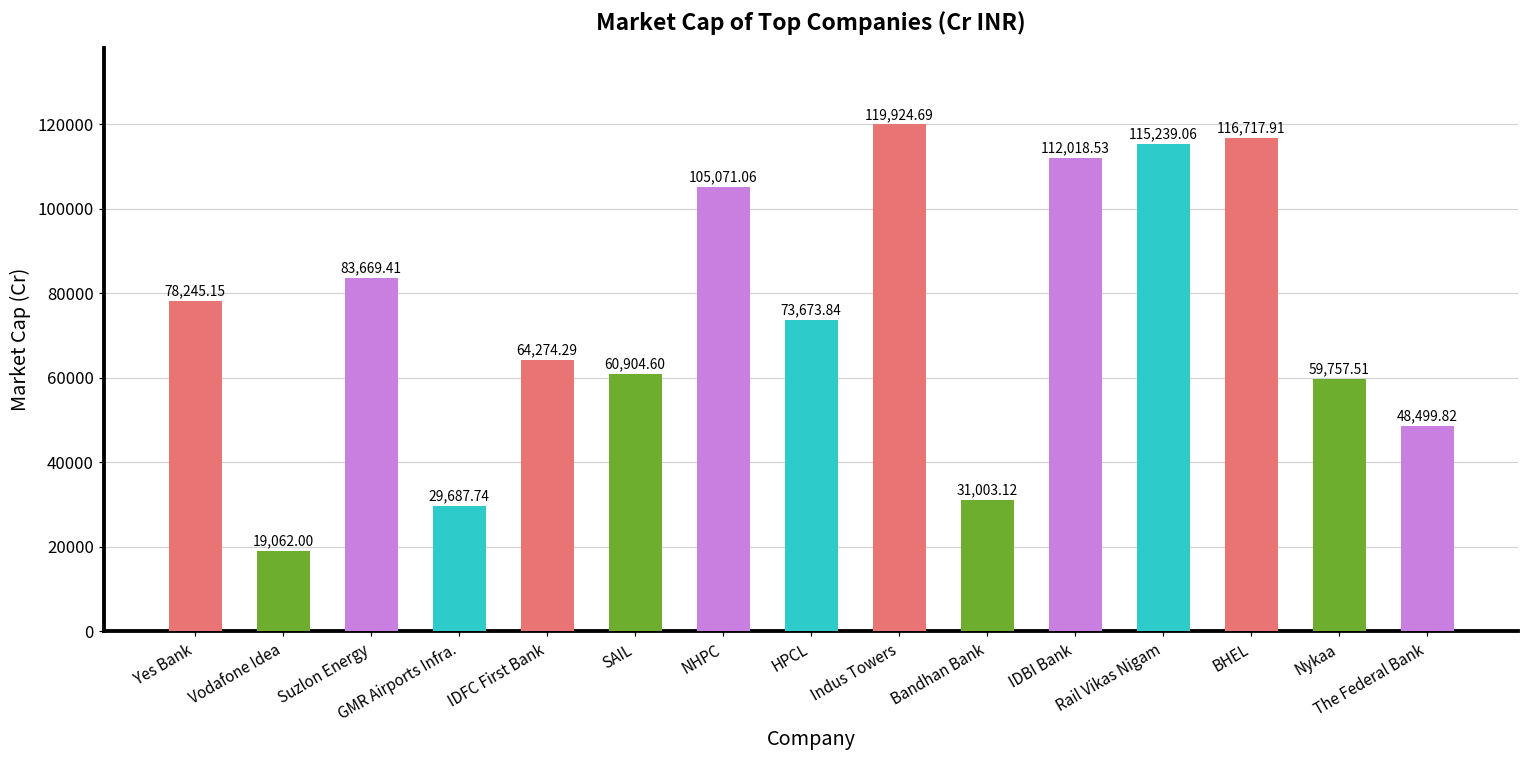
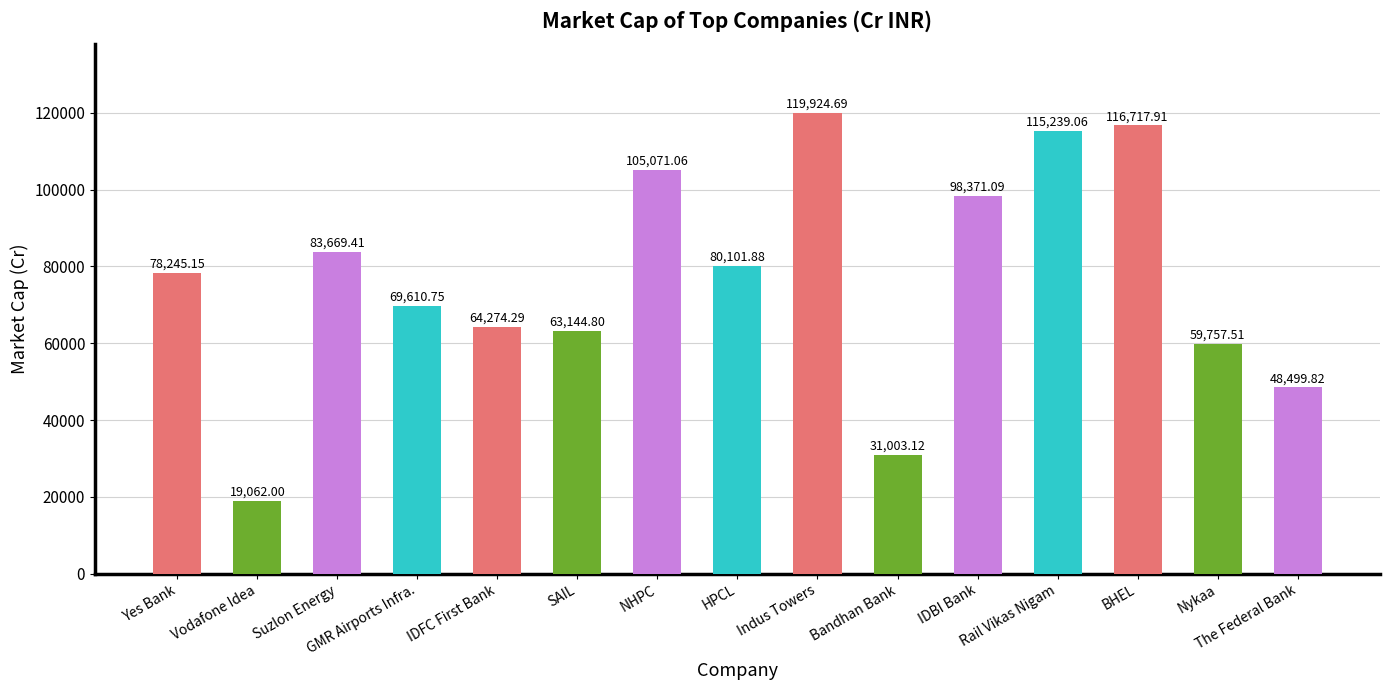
GMR Airports Infra.: 29,687.74 -> 69,610.75
SAIL: 60,904.60 -> 63,144.80
HPCL: 73,673.84 -> 80,101.88
IDBI Bank: 112,018.53 -> 98,371.09
